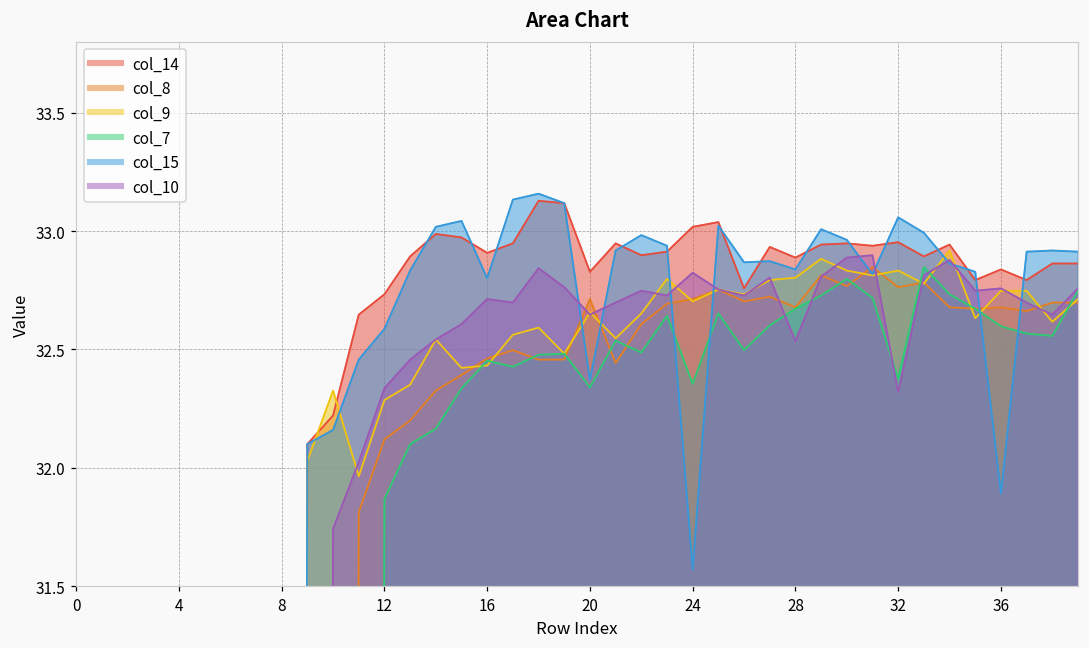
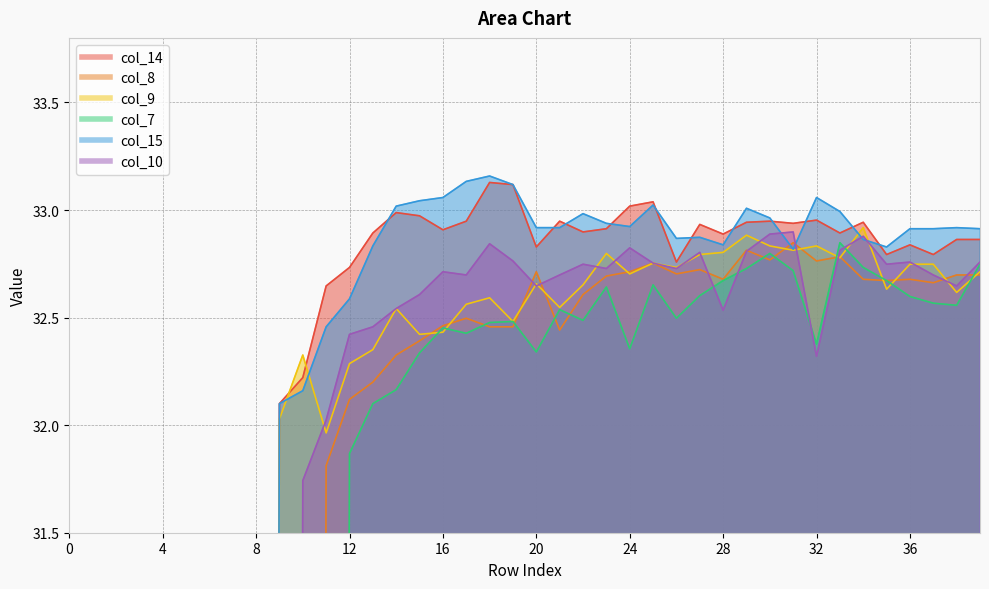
col_10, 12: 32.34 -> 32.42
col_15, 16: 32.80 -> 33.06
col_15, 20: 32.37 -> 32.92
col_15, 24: 31.57 -> 32.92
col_15, 36: 31.89 -> 32.91
